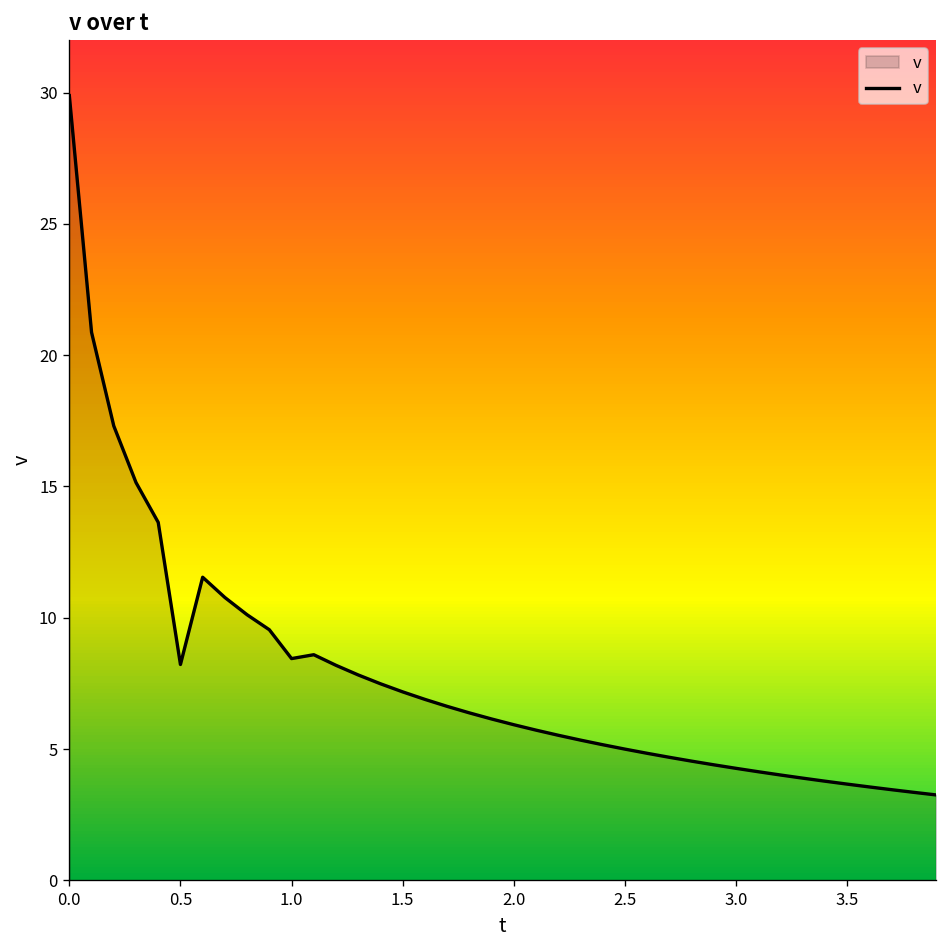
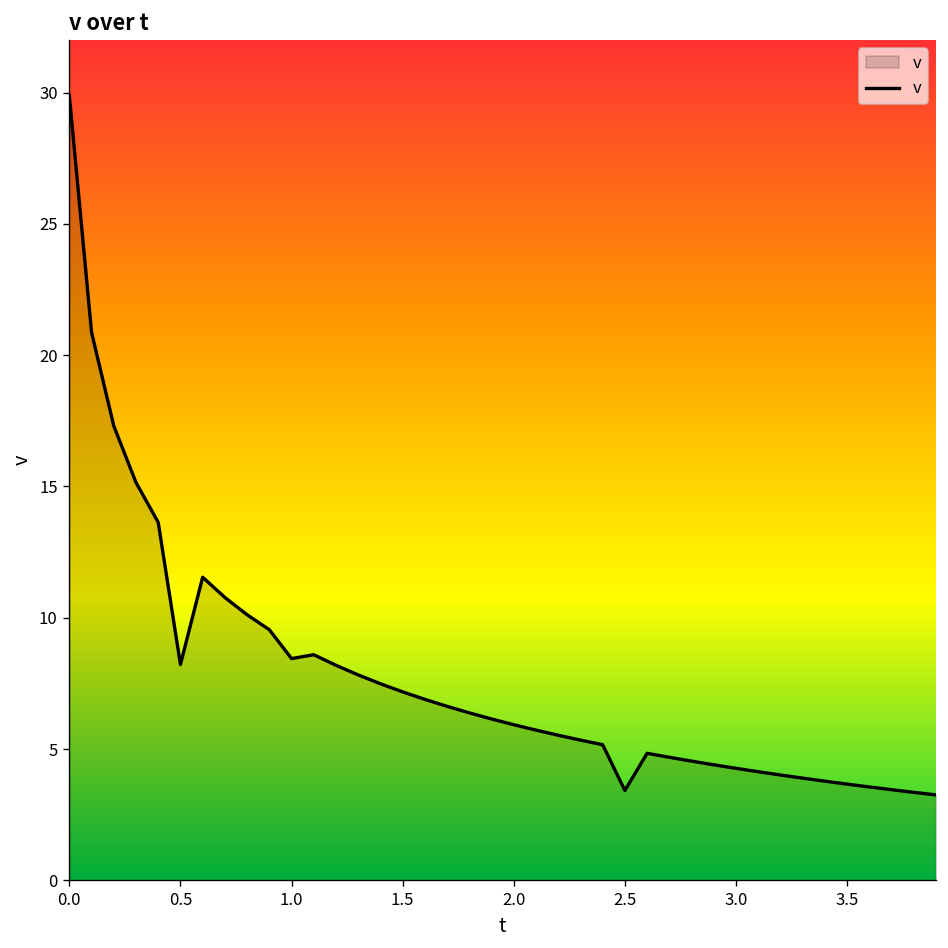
2.5: 5.0 -> 3.4
